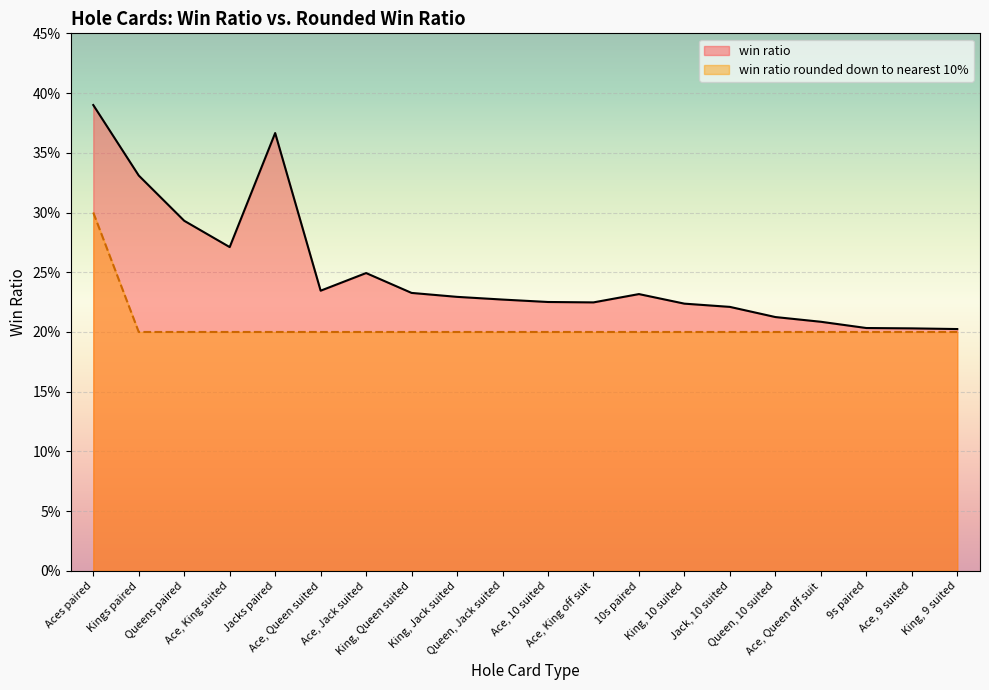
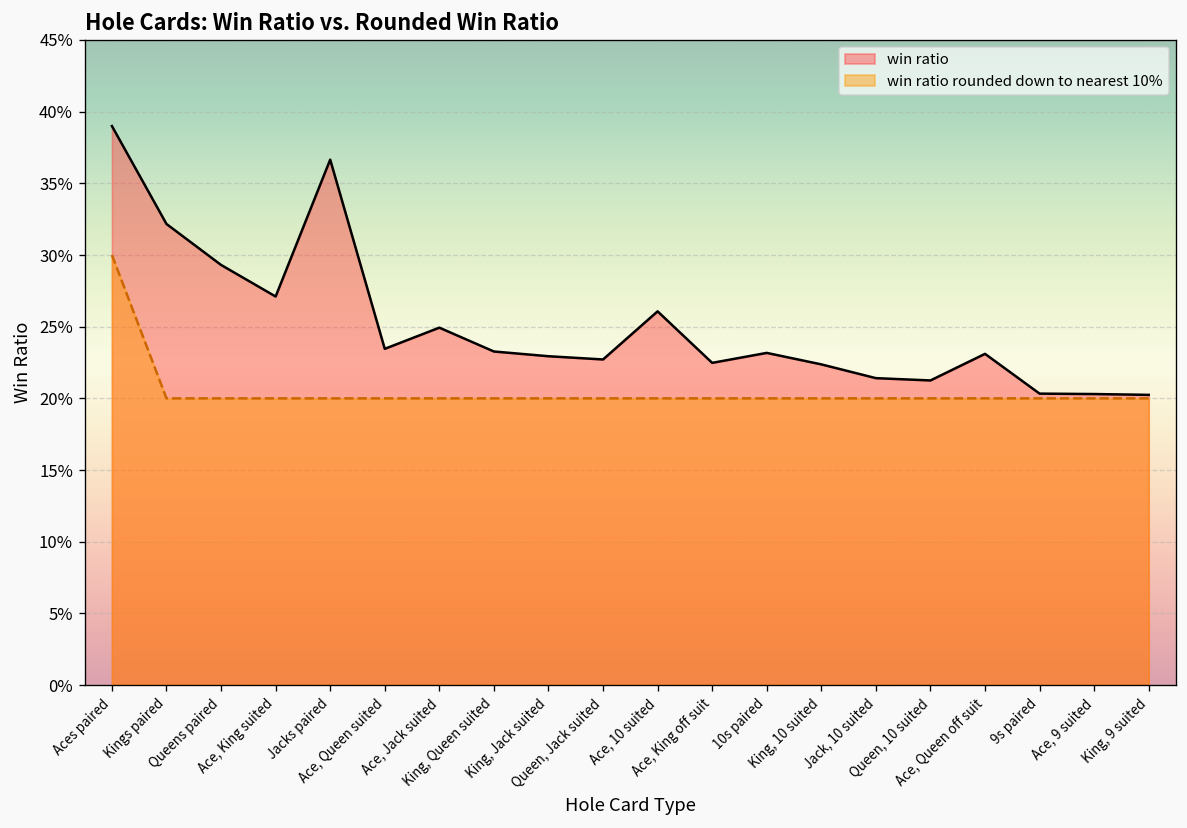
win ratio, Kings paired: 33.1% -> 32.2%
win ratio, Ace, 10 suited: 22.5% -> 26.1%
win ratio, Jack, 10 suited: 22.1% -> 21.4%
win ratio, Ace, Queen off suit: 20.9% -> 23.1%
